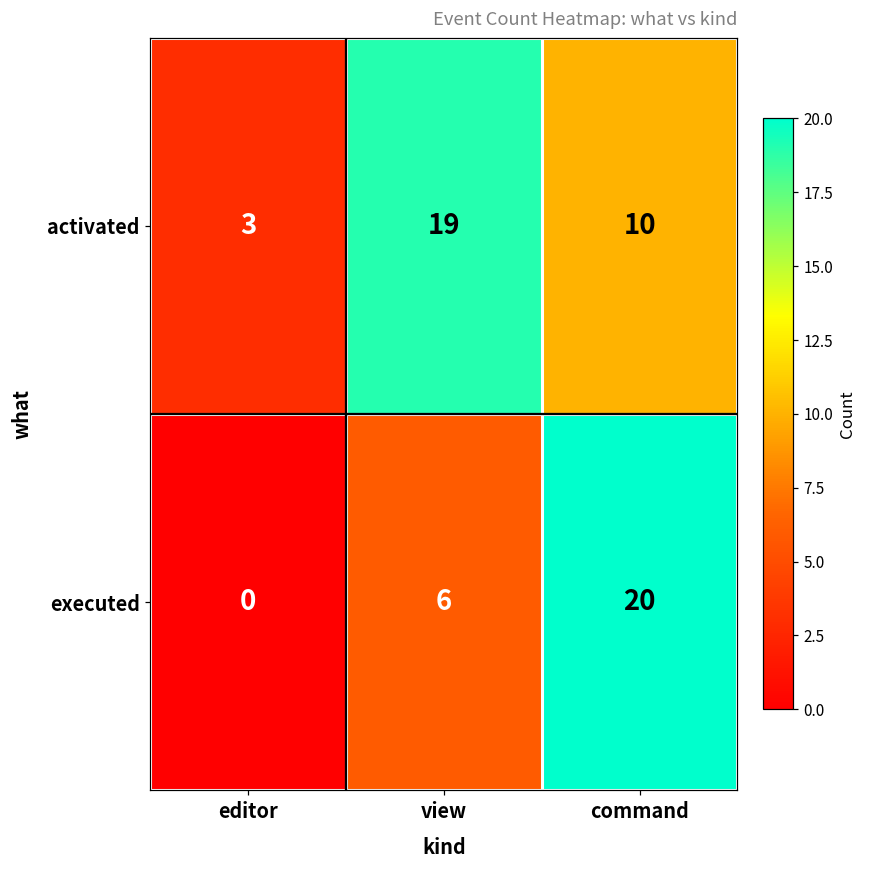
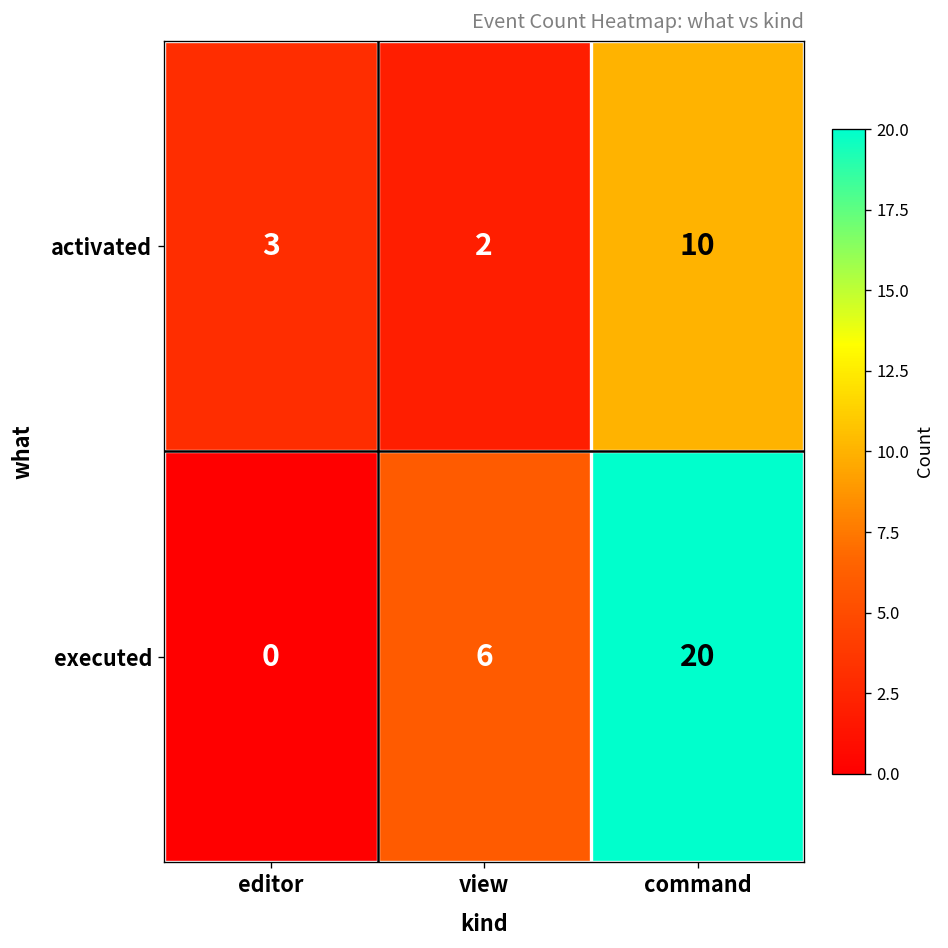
activated, view: 19 -> 2
